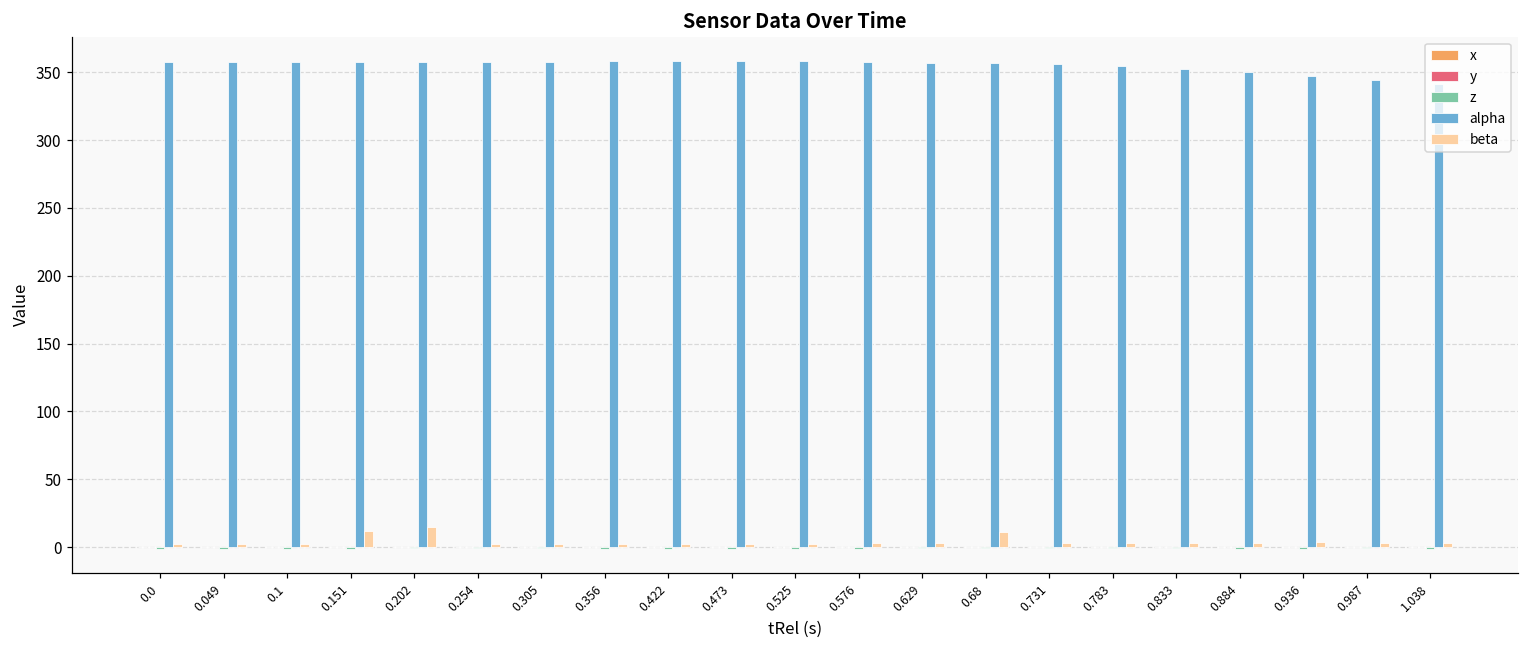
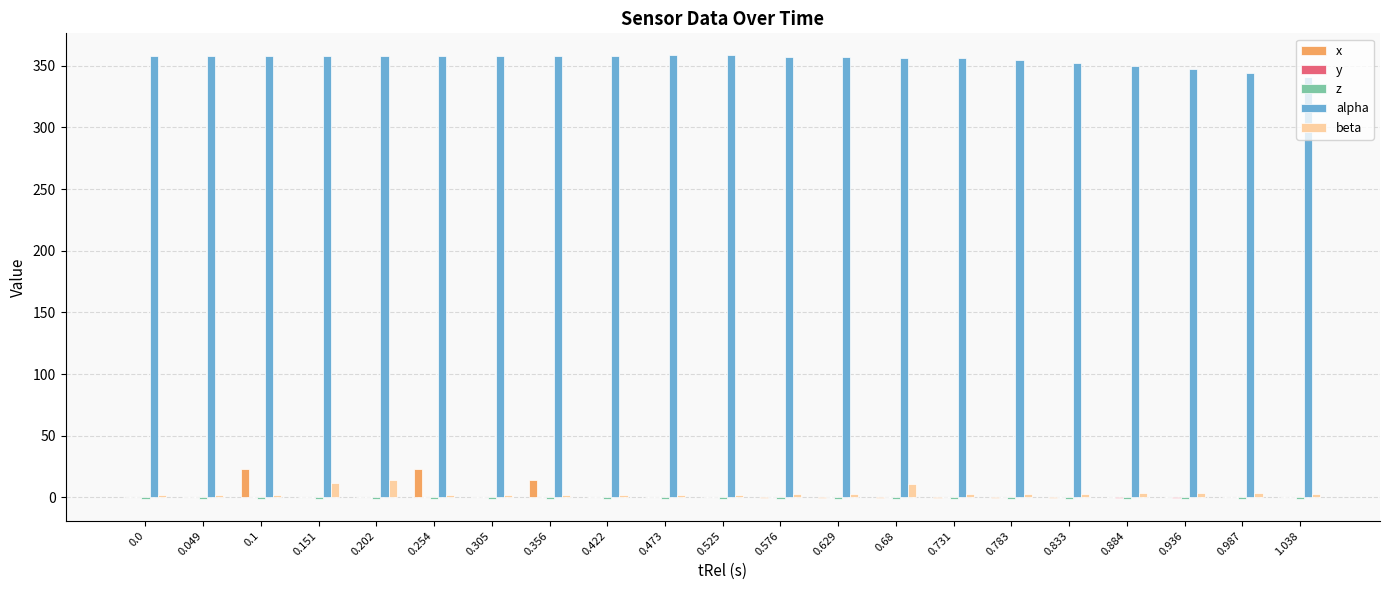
x, 0.1: 0 -> 23
x, 0.254: 0 -> 23
x, 0.356: 0 -> 14
